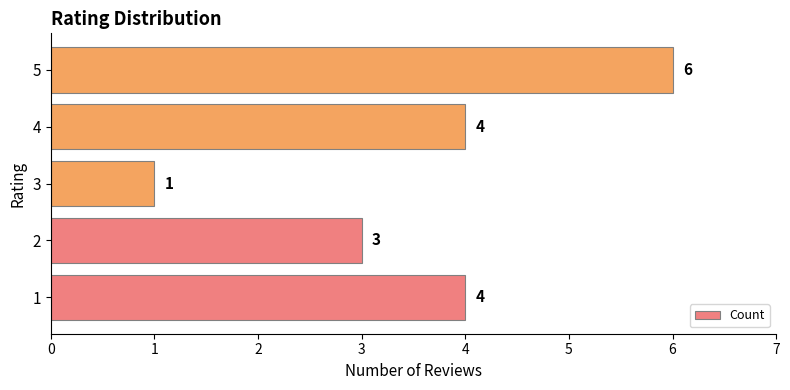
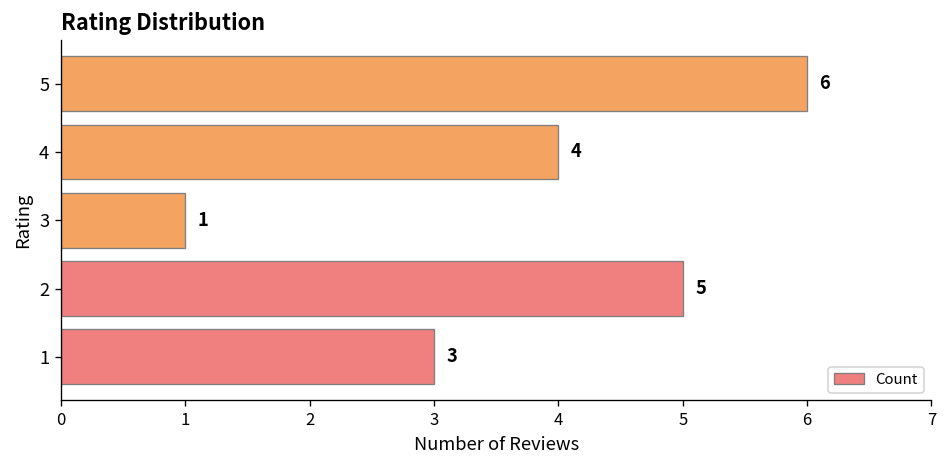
2: 3 -> 5
1: 4 -> 3
